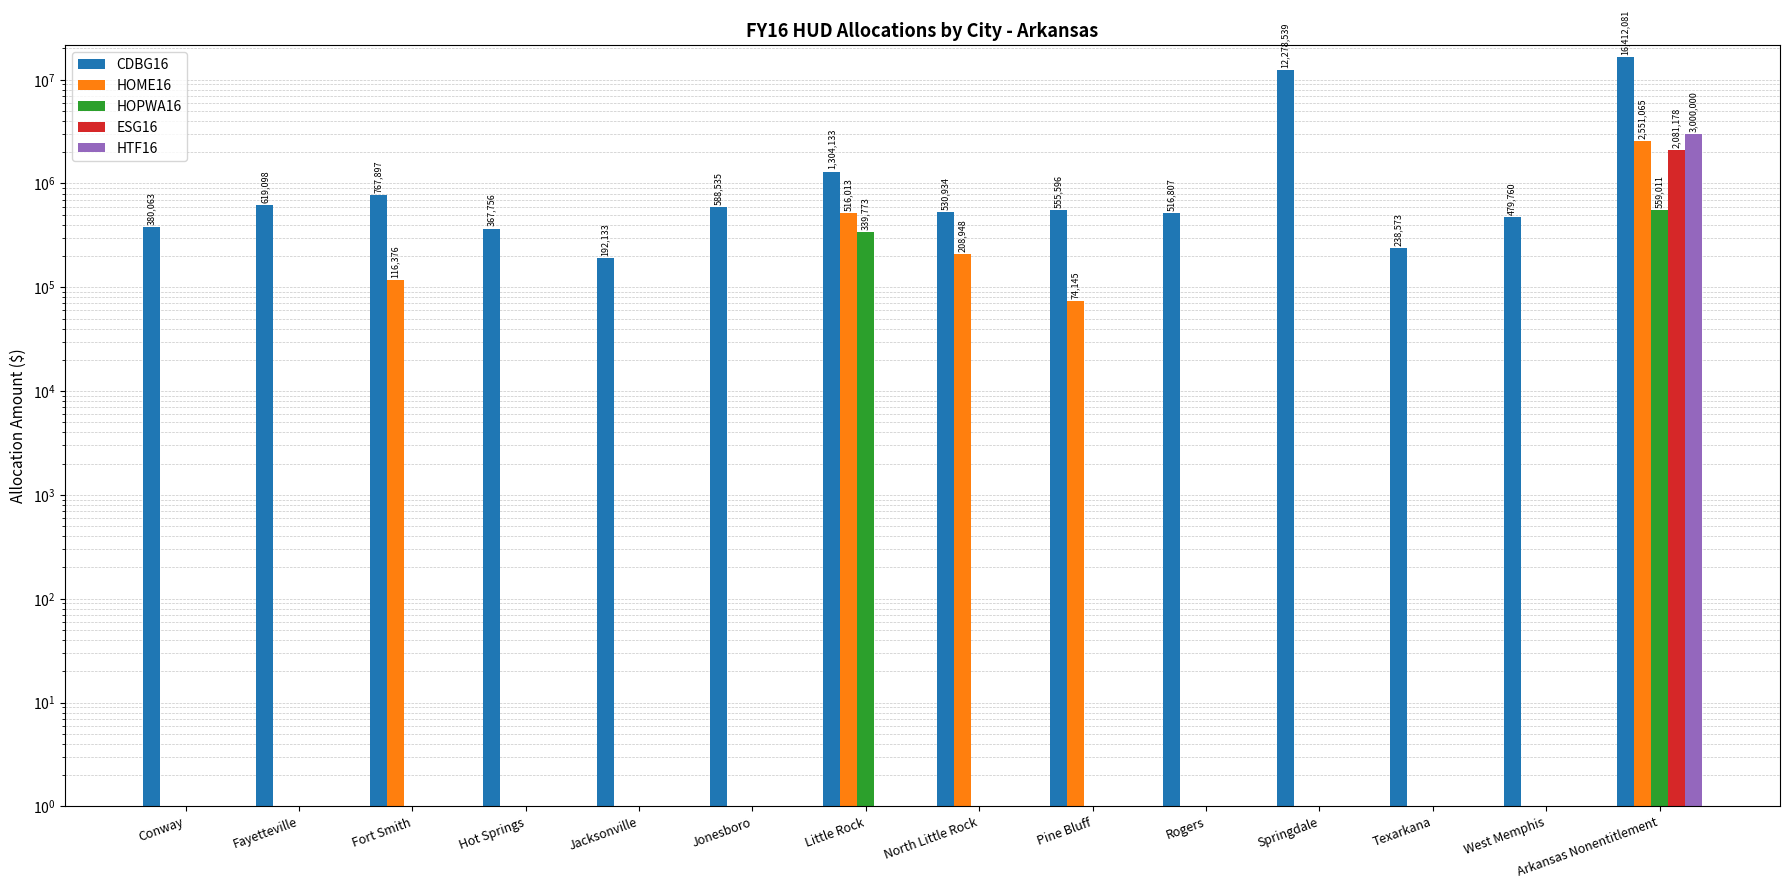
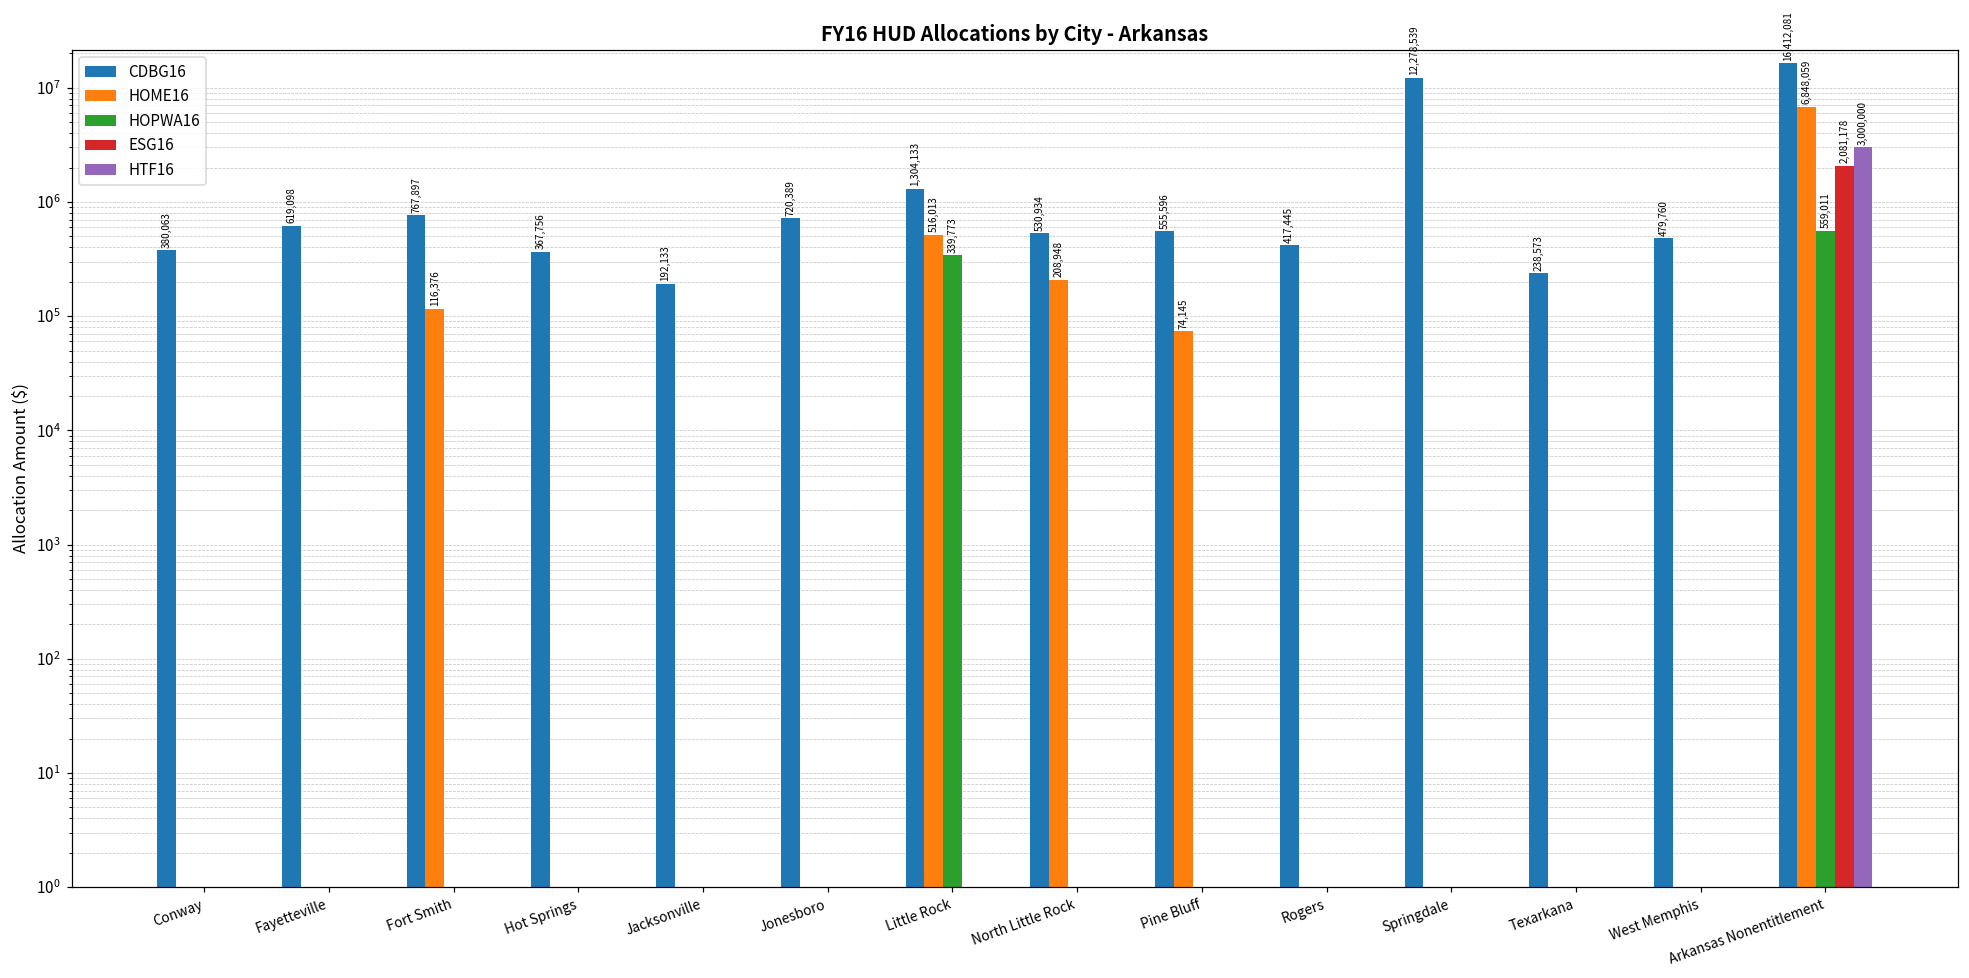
CDBG16, Jonesboro: 588,535 -> 720,389
CDBG16, Rogers: 516,807 -> 417,445
HOME16, Arkansas Nonentitlement: 2,551,065 -> 6,848,059
